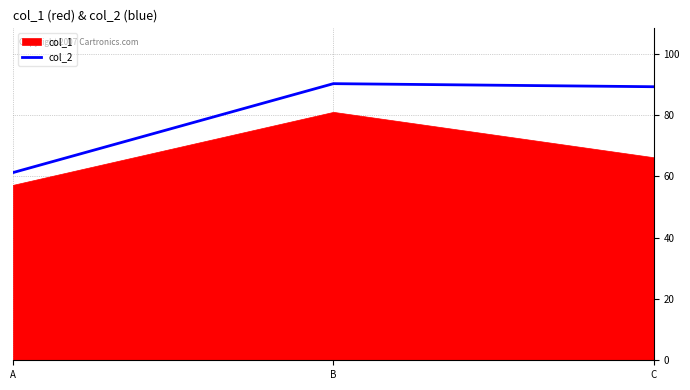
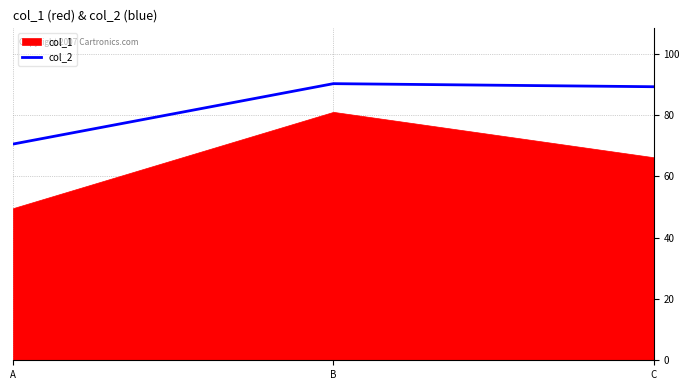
col_2, A: 61 -> 71
col_1, A: 57 -> 50
